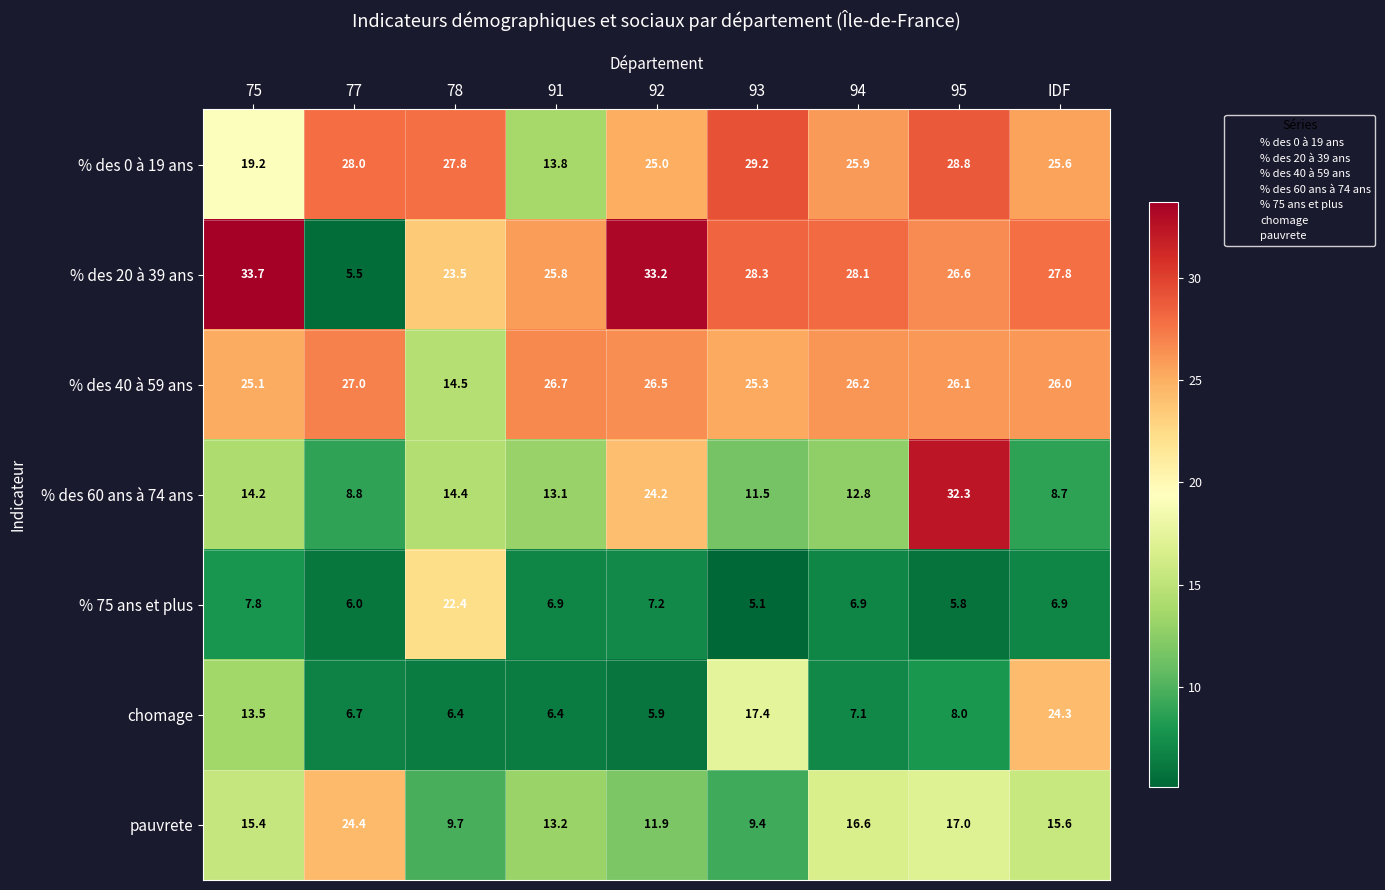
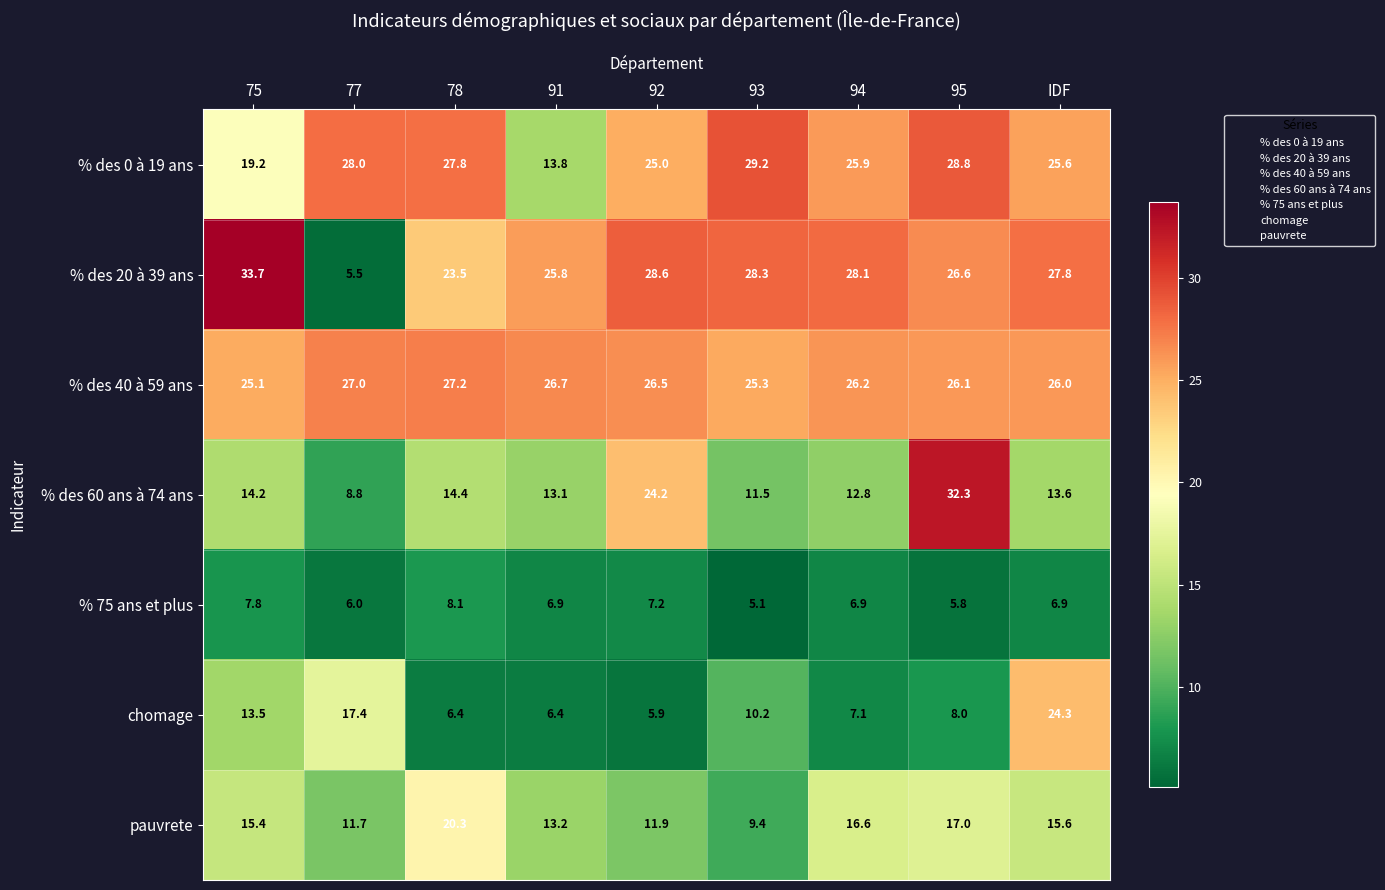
% des 20 à 39 ans, 92: 33.2 -> 28.6
% des 40 à 59 ans, 78: 14.5 -> 27.2
% des 60 ans à 74 ans, IDF: 8.7 -> 13.6
% 75 ans et plus, 78: 22.4 -> 8.1
chomage, 77: 6.7 -> 17.4
chomage, 93: 17.4 -> 10.2
pauvrete, 77: 24.4 -> 11.7
pauvrete, 78: 9.7 -> 20.3
